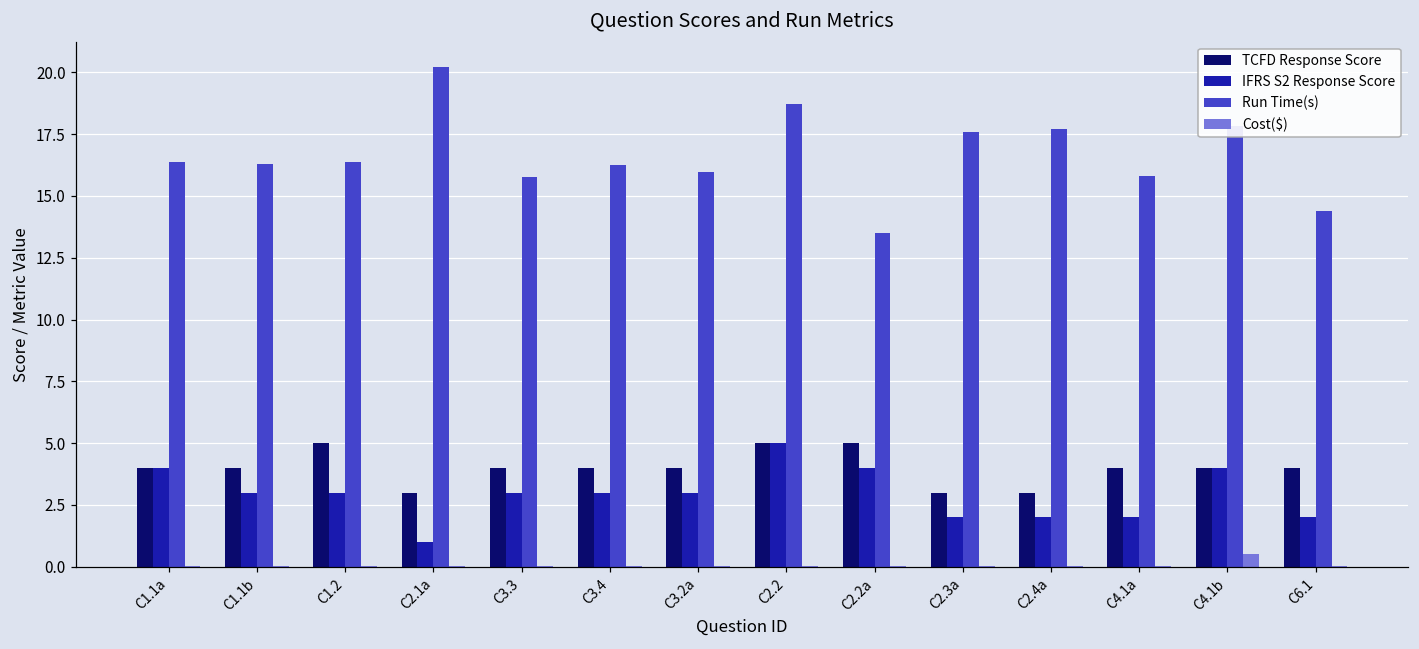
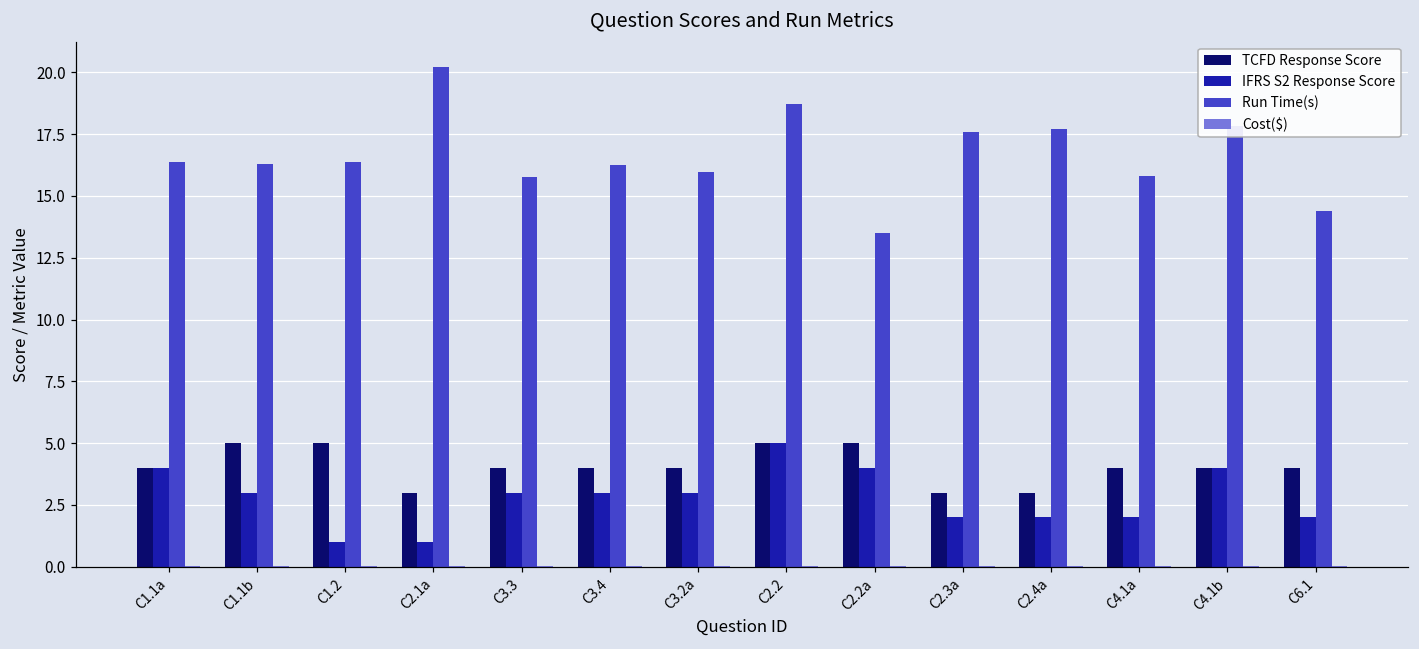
TCFD Response Score, C1.1b: 4 -> 5
IFRS S2 Response Score, C1.2: 3 -> 1
Cost($), C4.1b: 0.5 -> 0.0
